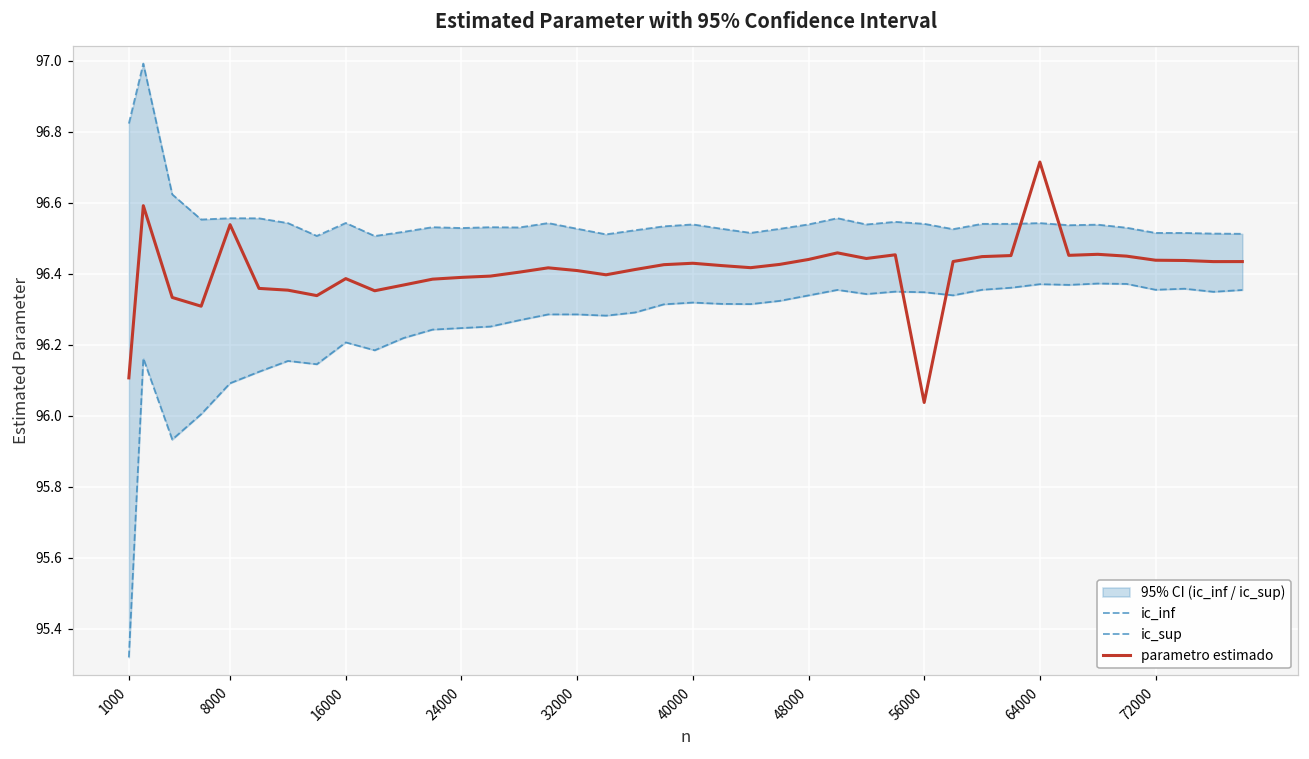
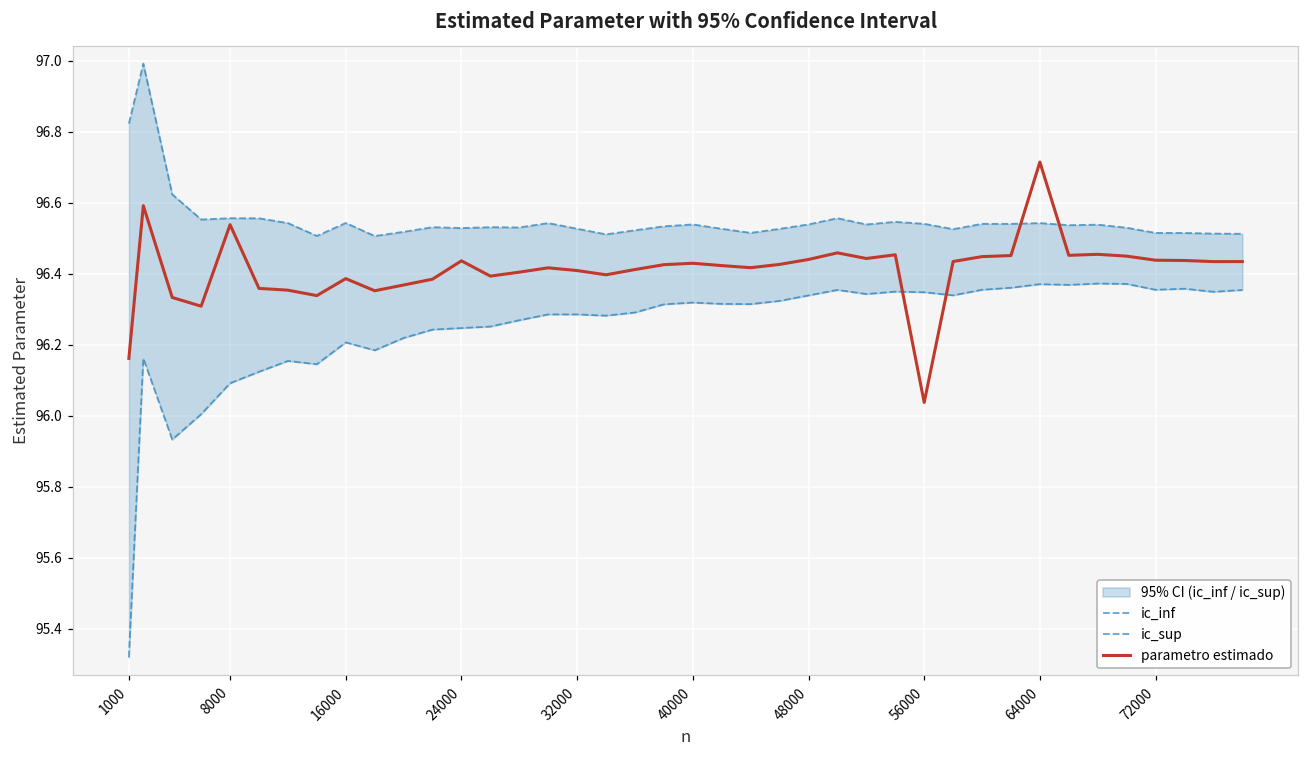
parametro estimado, 1000: 96.11 -> 96.16
parametro estimado, 24000: 96.39 -> 96.44
